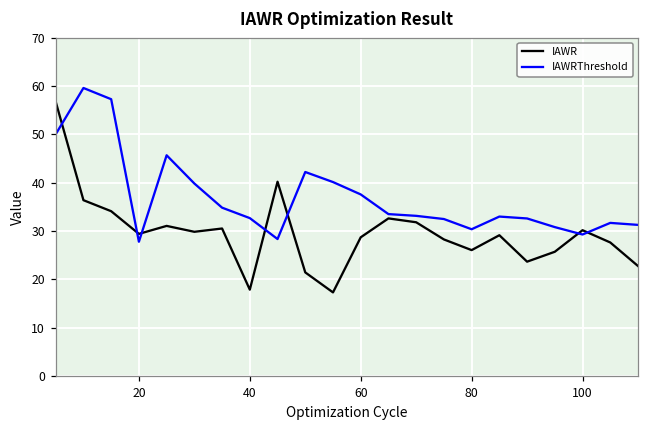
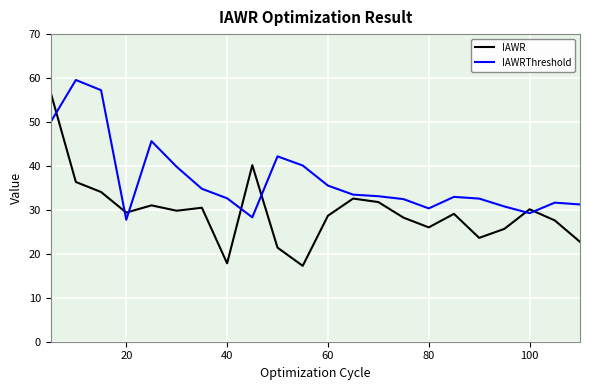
IAWRThreshold, 60: 38 -> 36
